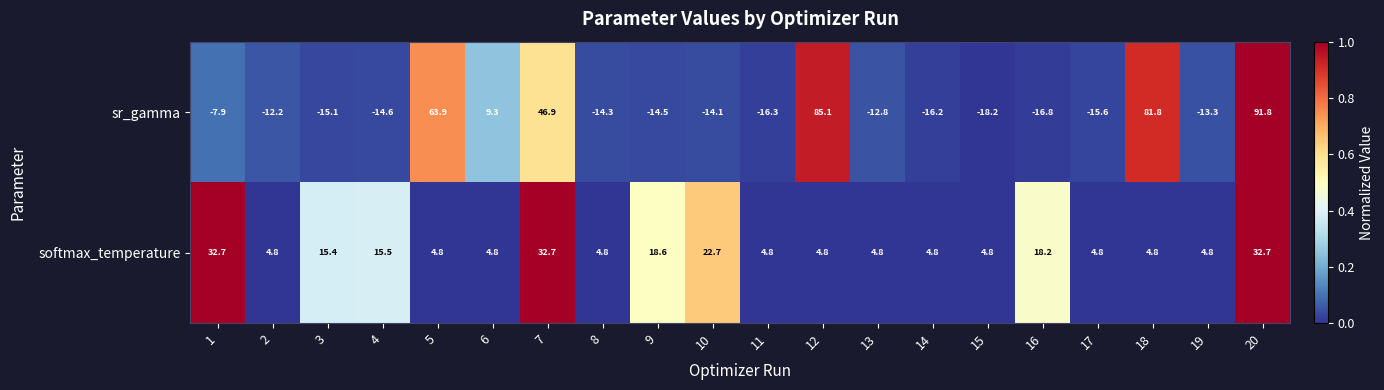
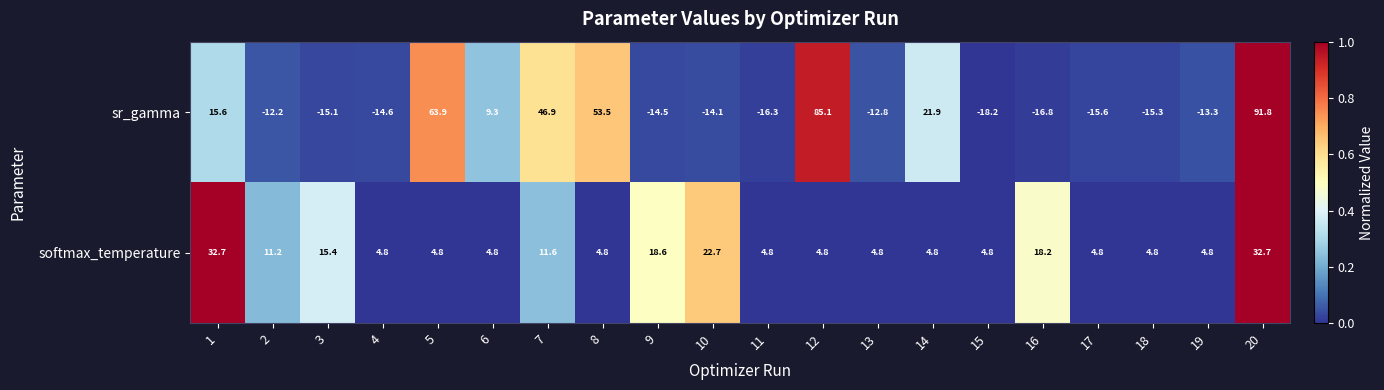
sr_gamma, 1: -7.9 -> 15.6
sr_gamma, 8: -14.3 -> 53.5
sr_gamma, 14: -16.2 -> 21.9
sr_gamma, 18: 81.8 -> -15.3
softmax_temperature, 2: 4.8 -> 11.2
softmax_temperature, 4: 15.5 -> 4.8
softmax_temperature, 7: 32.7 -> 11.6
